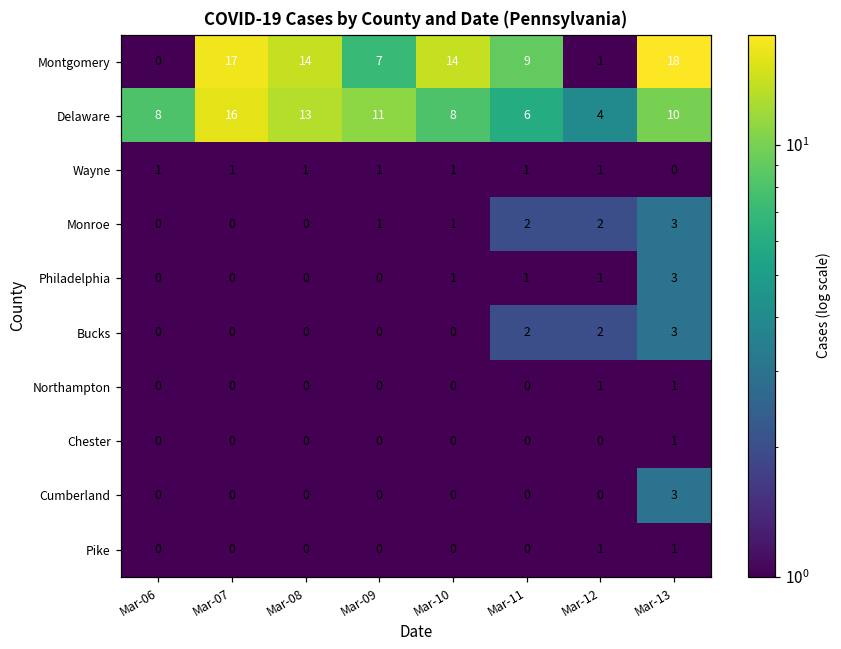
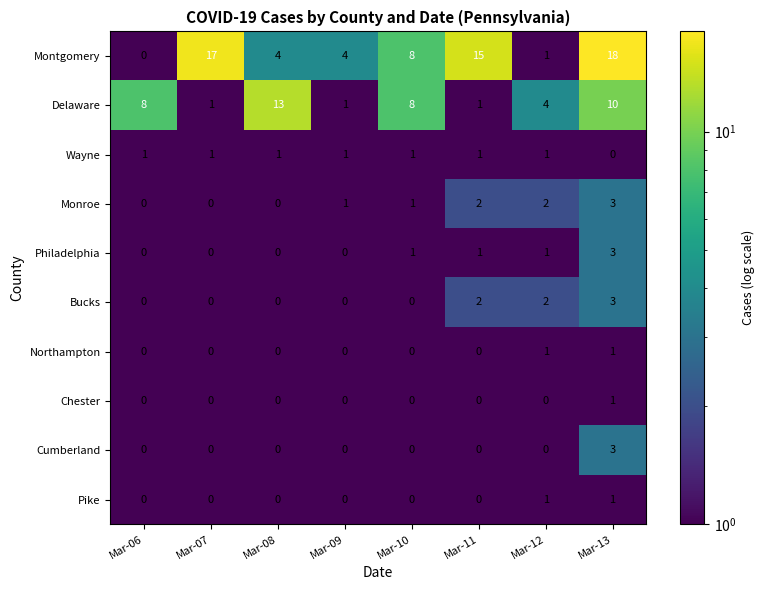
Montgomery, Mar-08: 14 -> 4
Montgomery, Mar-09: 7 -> 4
Montgomery, Mar-10: 14 -> 8
Montgomery, Mar-11: 9 -> 15
Delaware, Mar-07: 16 -> 1
Delaware, Mar-09: 11 -> 1
Delaware, Mar-11: 6 -> 1
